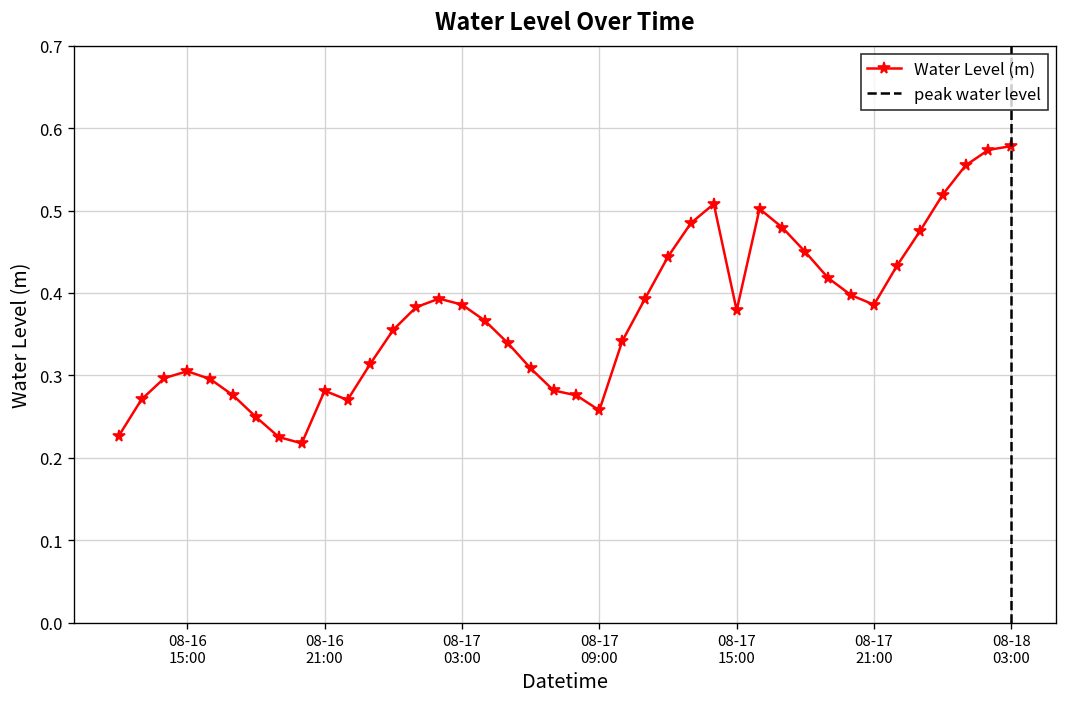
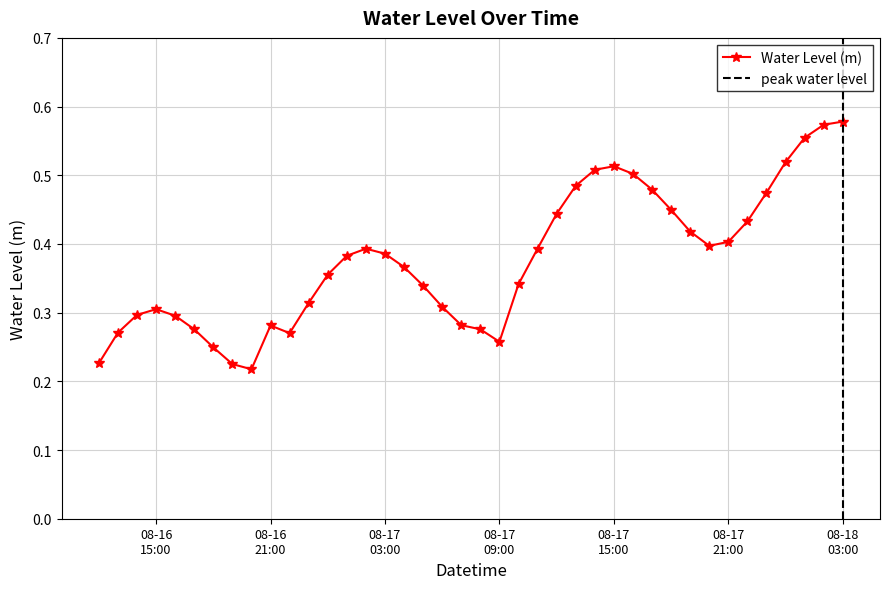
08-17 15:00: 0.38 -> 0.51
08-17 21:00: 0.39 -> 0.40
